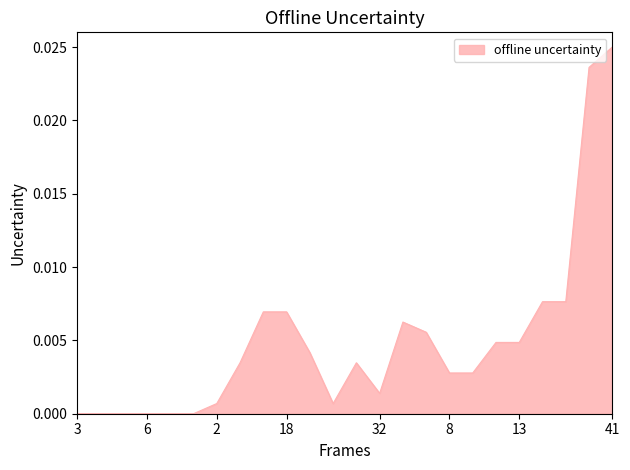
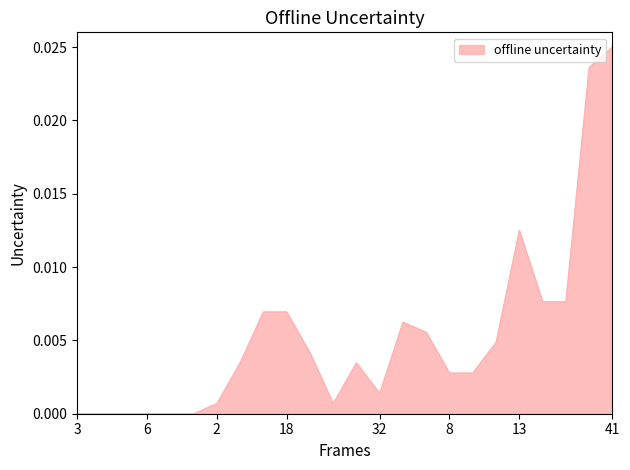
13: 0.0049 -> 0.0125
